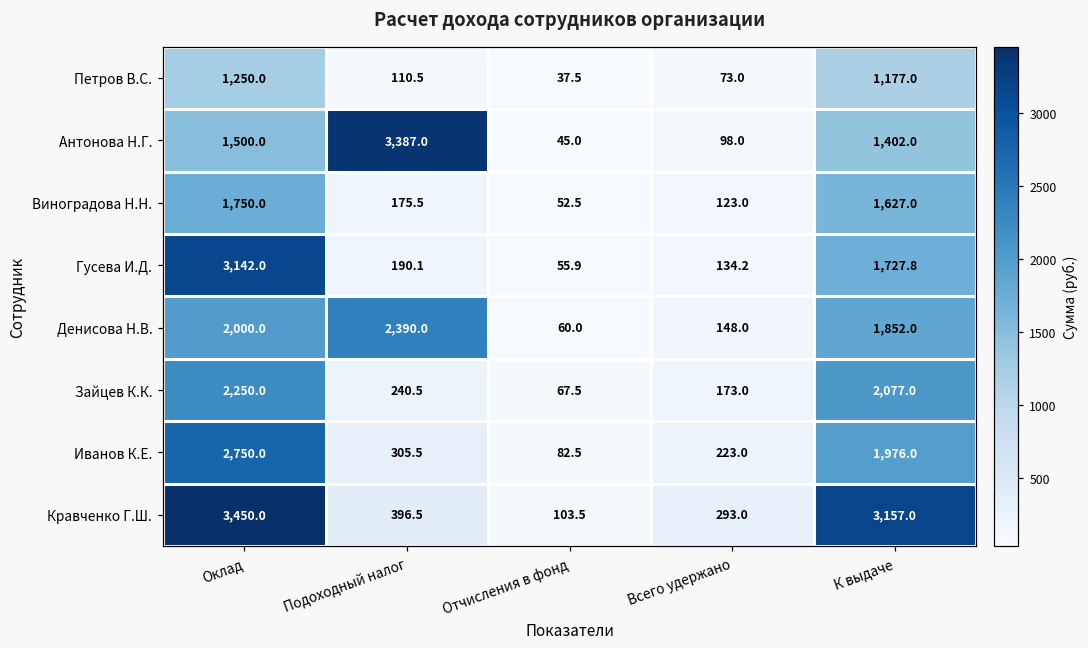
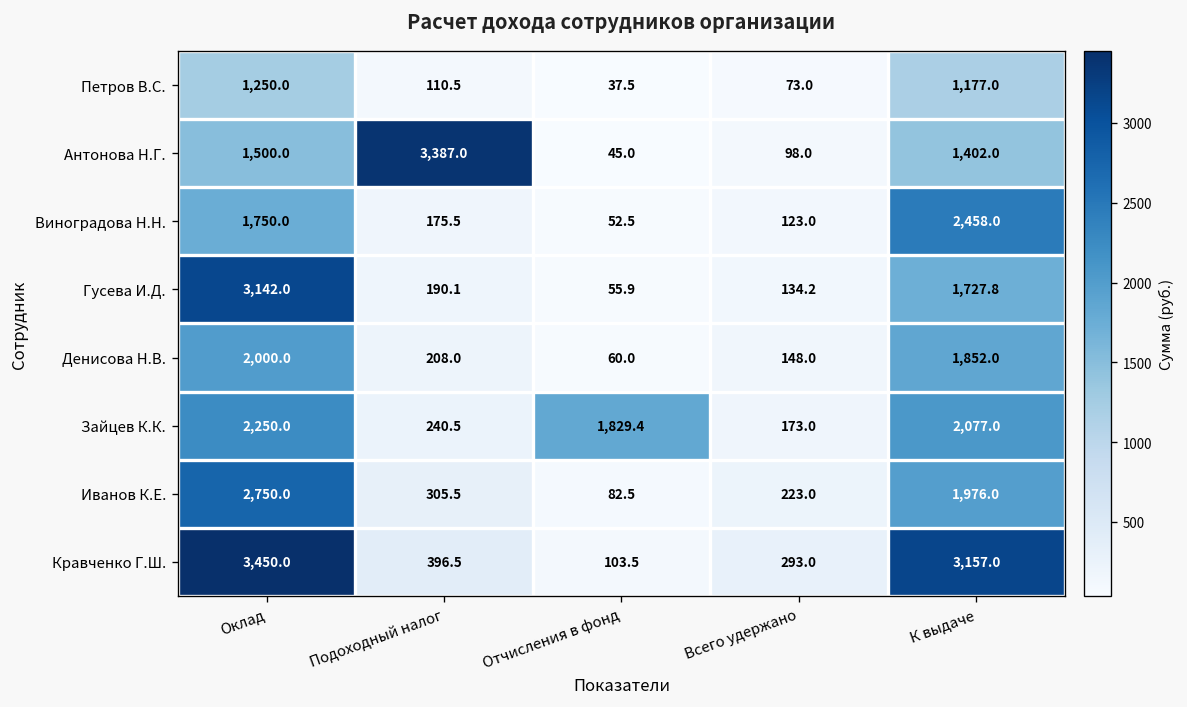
Виноградова Н.Н., К выдаче: 1,627.0 -> 2,458.0
Денисова Н.В., Подоходный налог: 2,390.0 -> 208.0
Зайцев К.К., Отчисления в фонд: 67.5 -> 1,829.4
